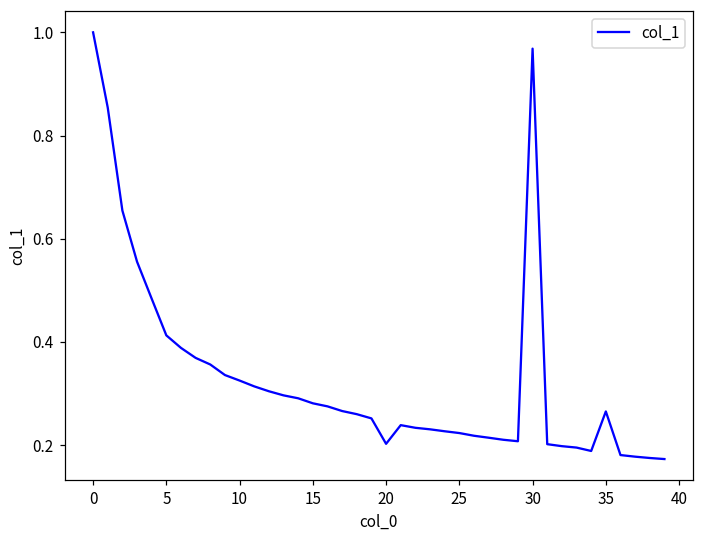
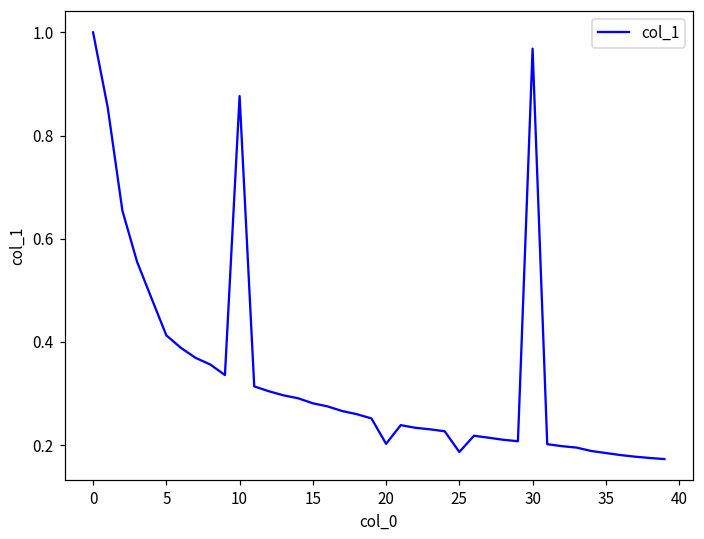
10: 0.33 -> 0.88
25: 0.22 -> 0.19
35: 0.27 -> 0.18
